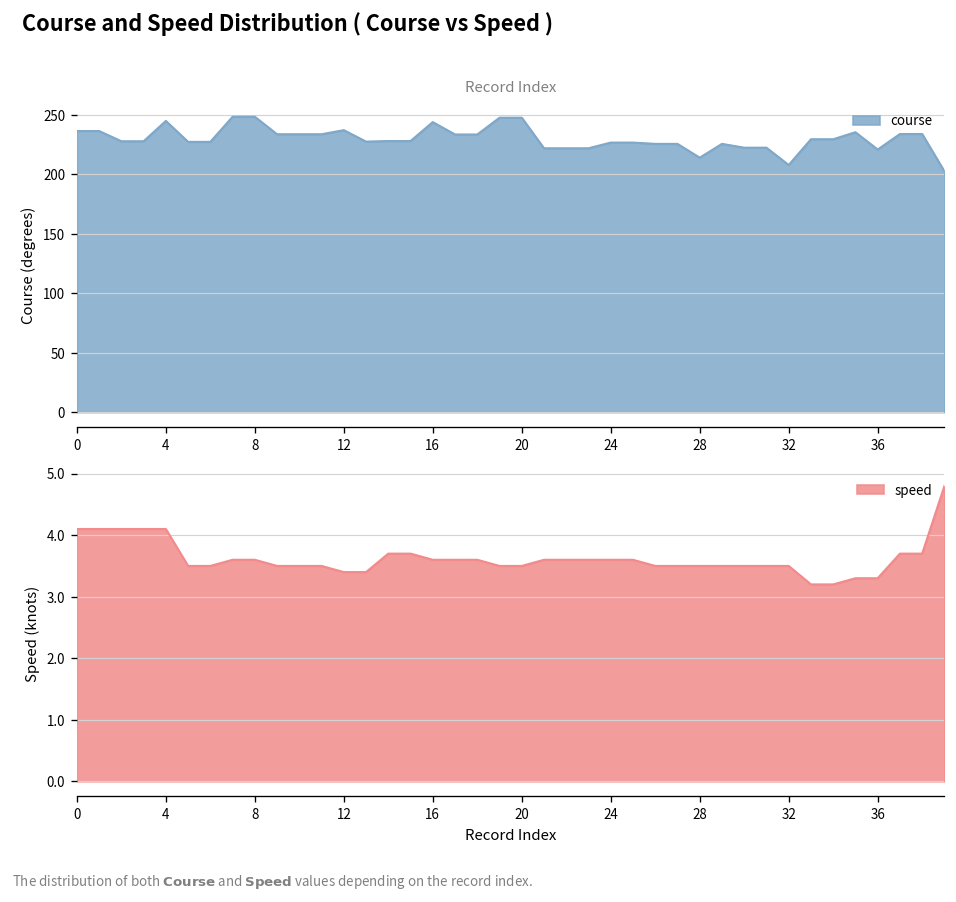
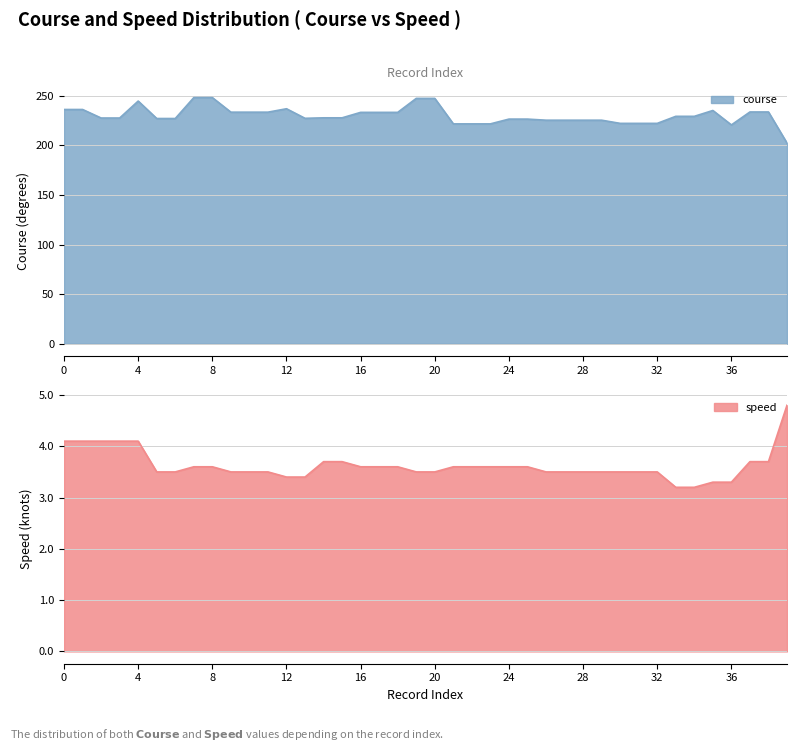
Record Index, 16: 240 -> 230
Record Index, 28: 210 -> 230
Record Index, 32: 210 -> 220
